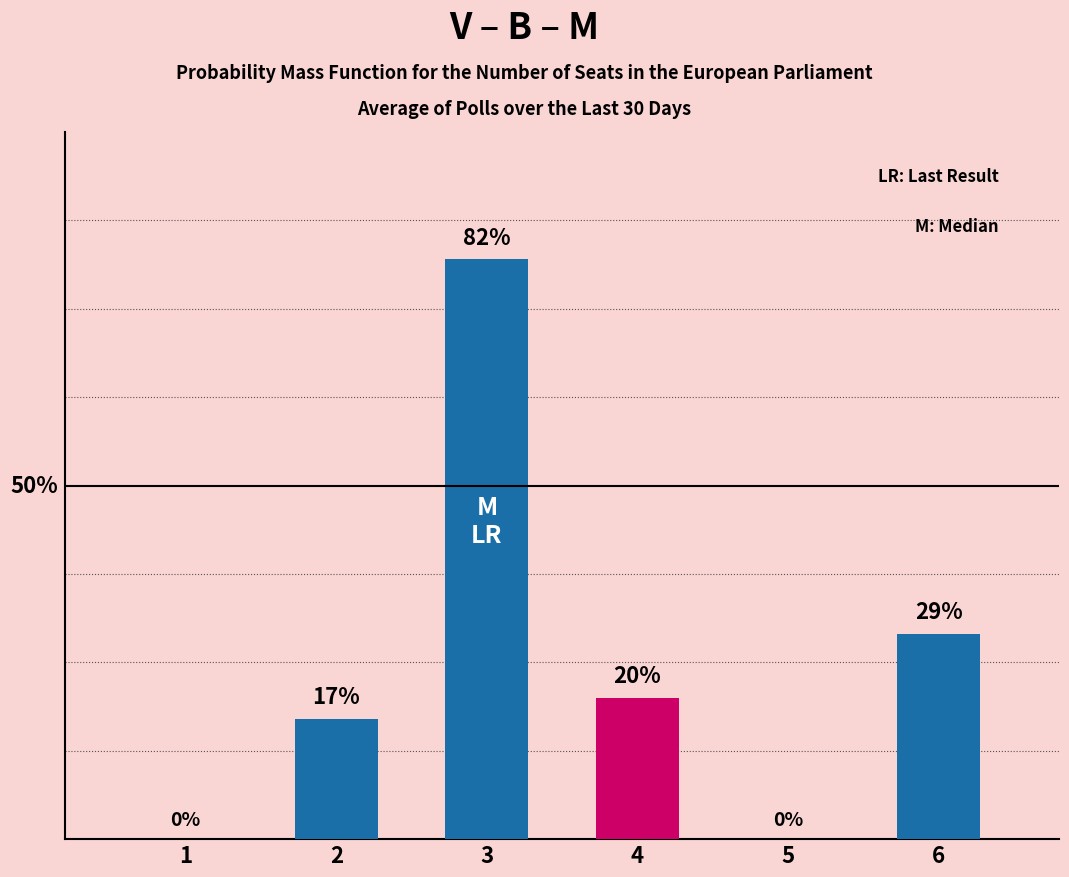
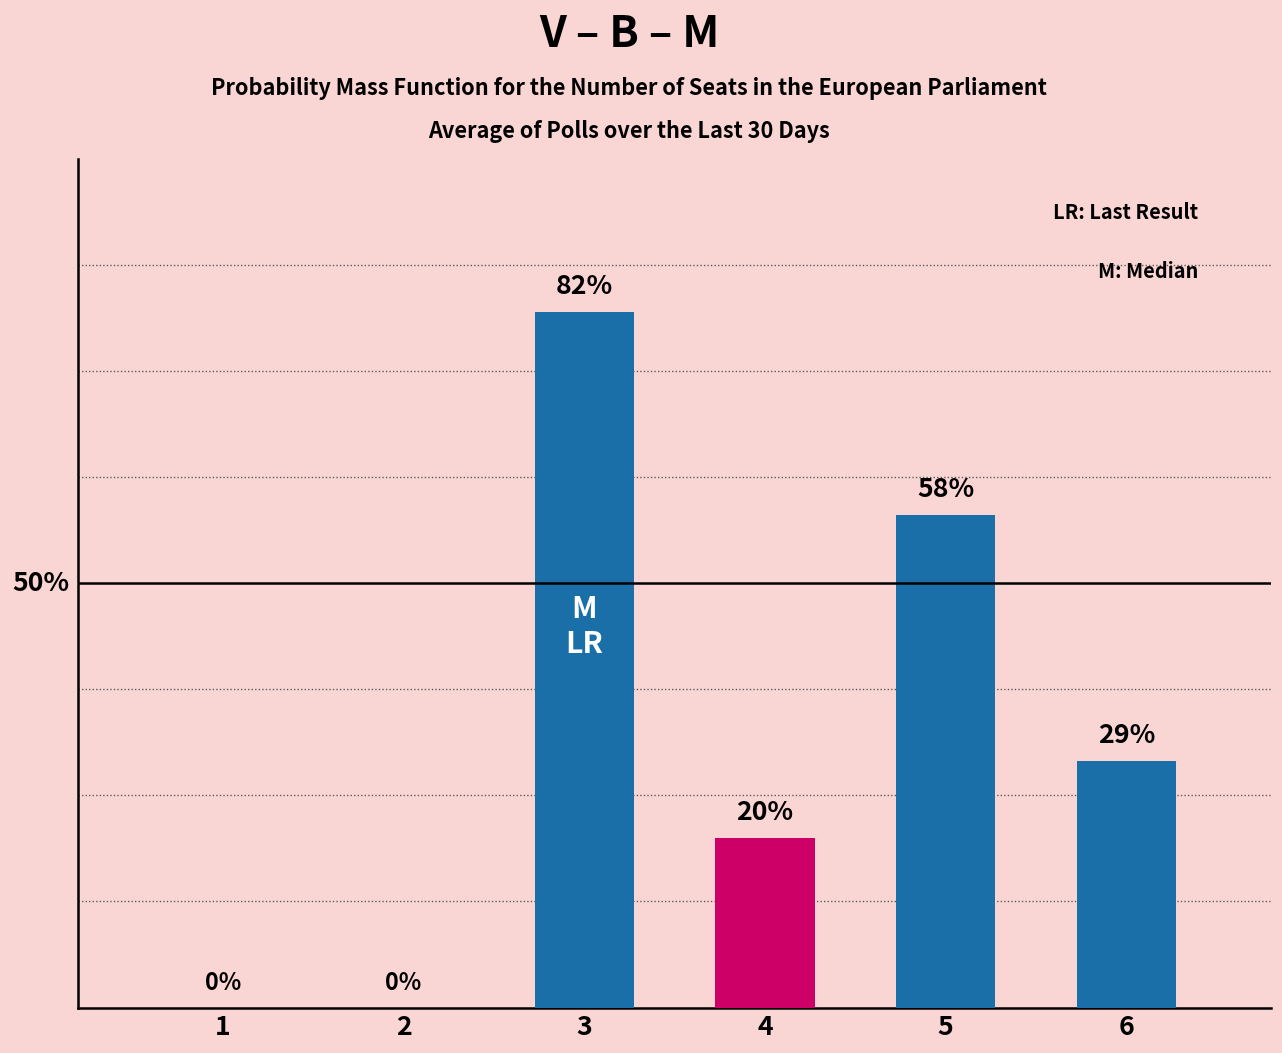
2: 17% -> 0%
5: 0% -> 58%
